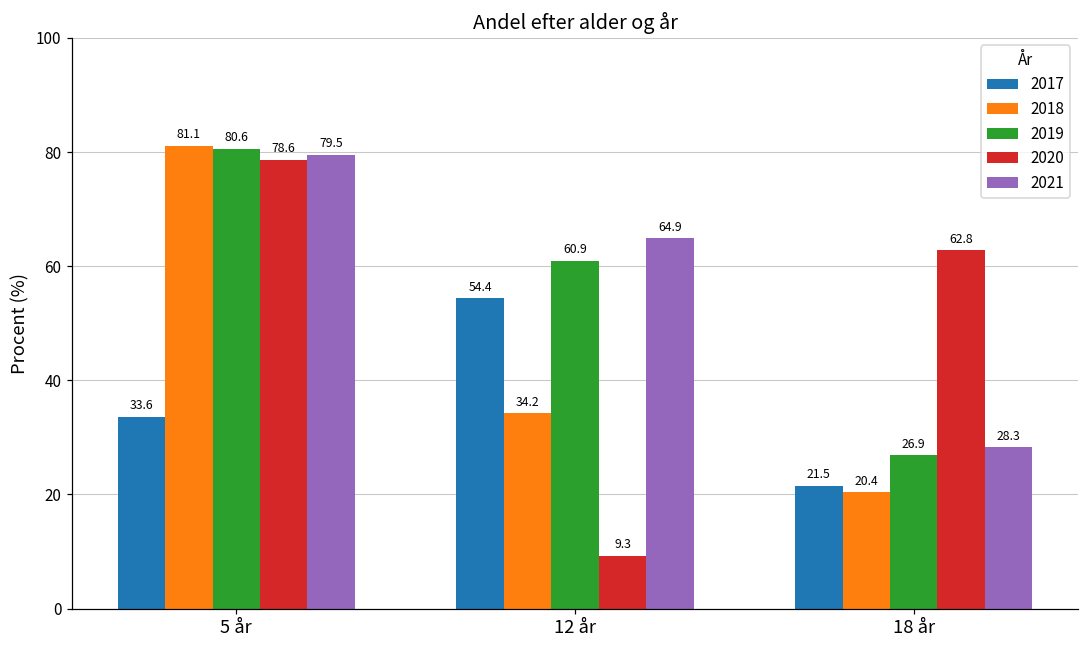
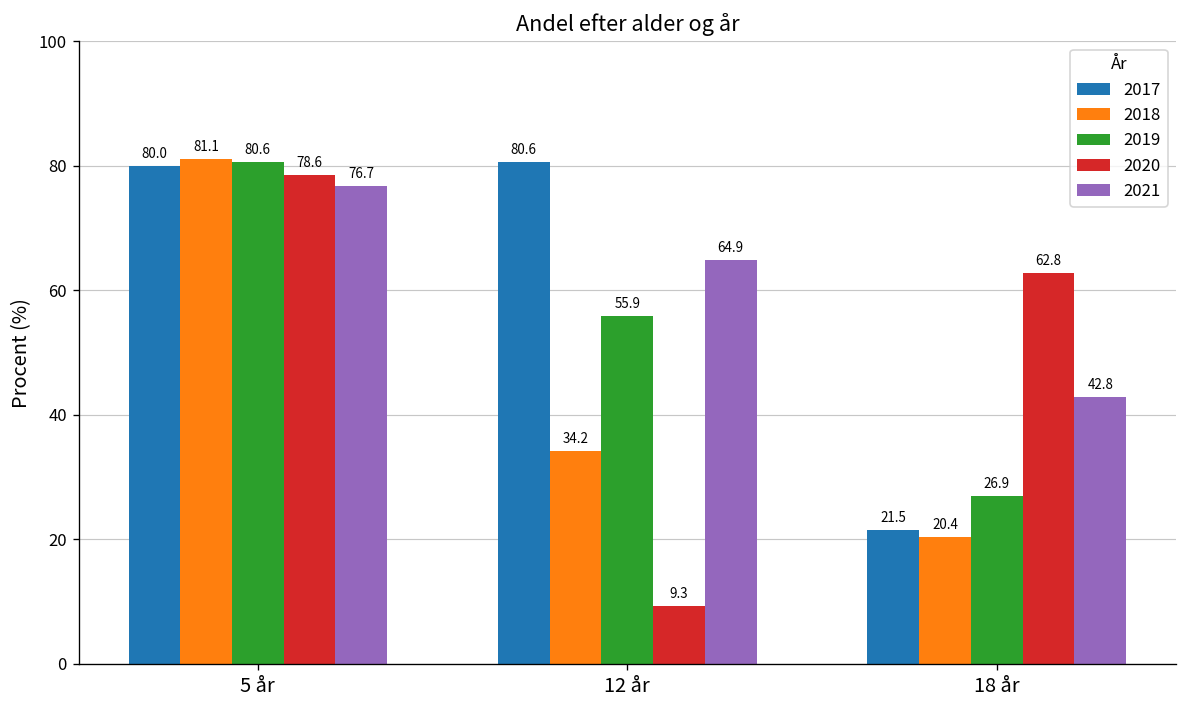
2017, 5 år: 33.6 -> 80.0
2021, 5 år: 79.5 -> 76.7
2017, 12 år: 54.4 -> 80.6
2019, 12 år: 60.9 -> 55.9
2021, 18 år: 28.3 -> 42.8
